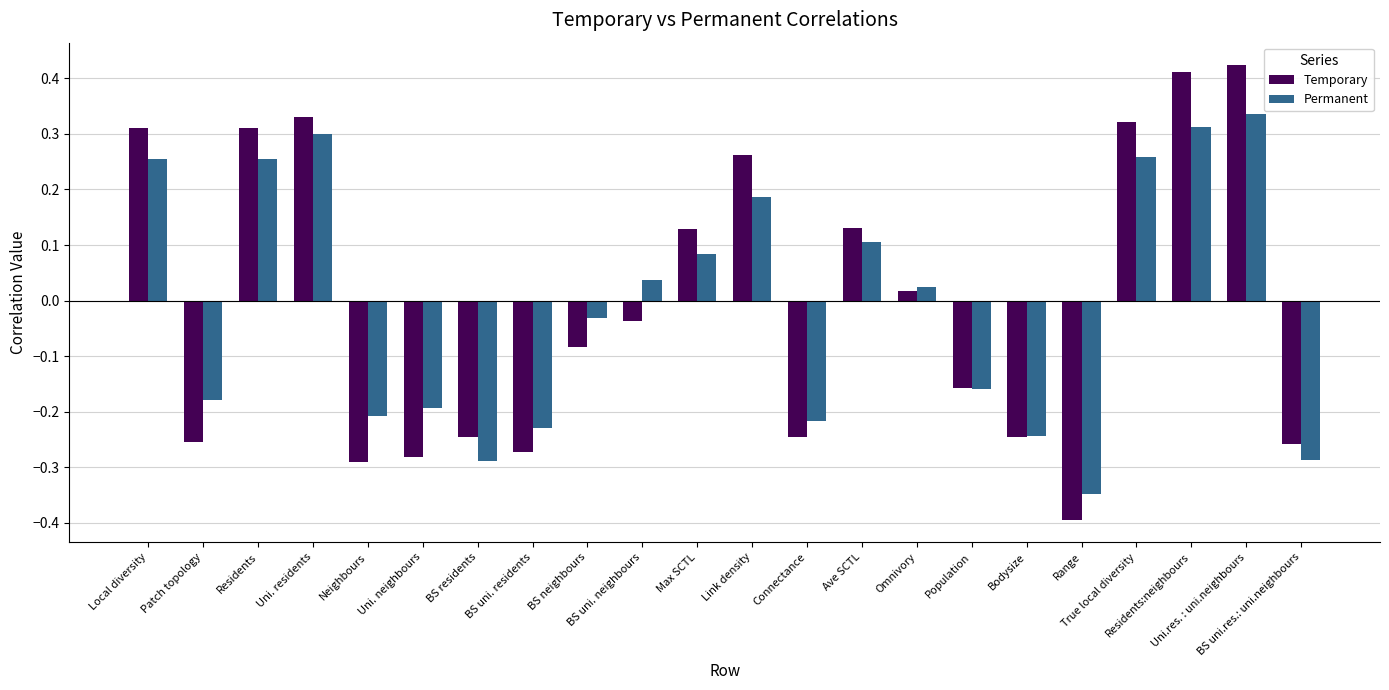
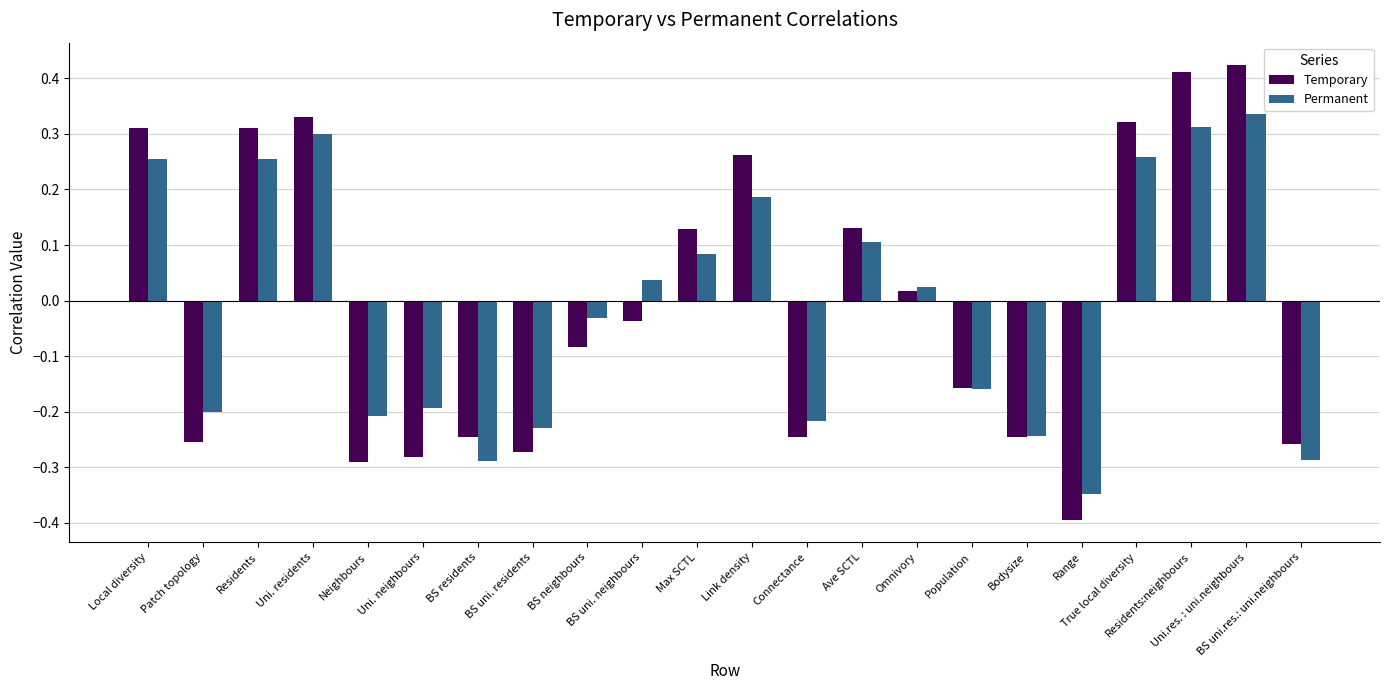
Permanent, Patch topology: -0.18 -> -0.20
